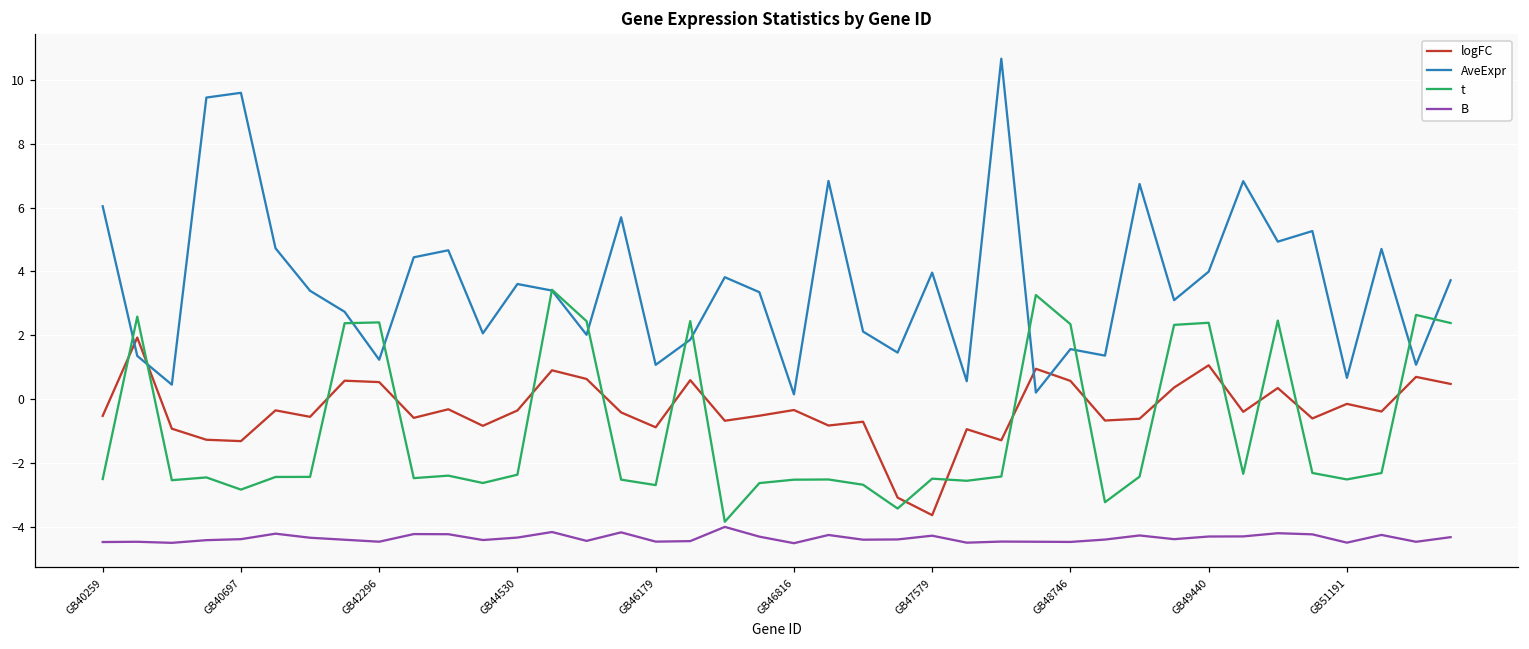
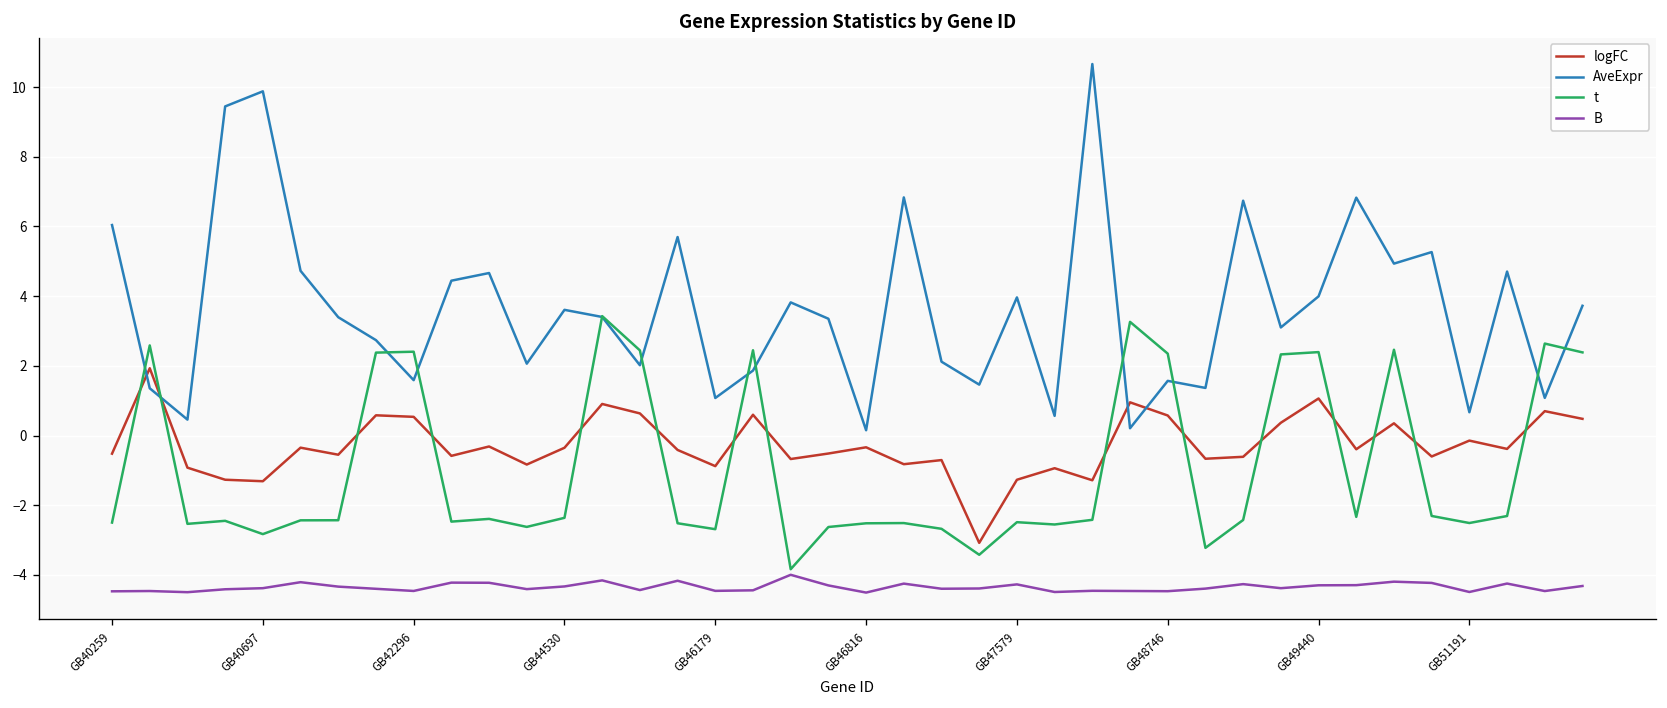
AveExpr, GB40697: 9.6 -> 9.9
AveExpr, GB42296: 1.2 -> 1.6
logFC, GB47579: -3.6 -> -1.3
